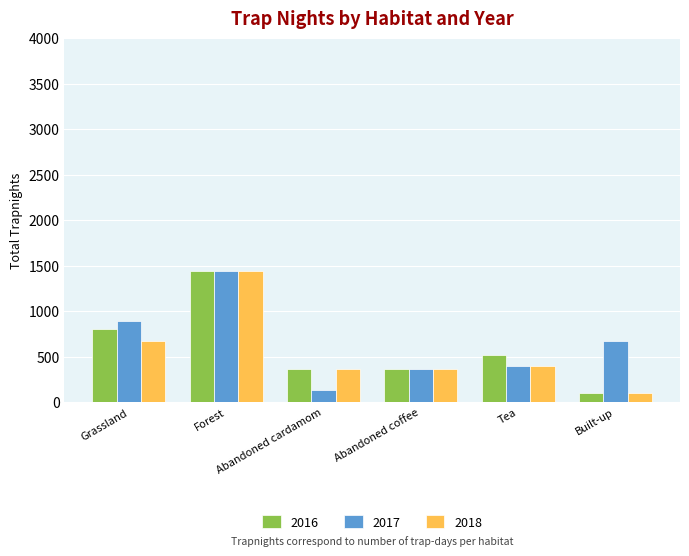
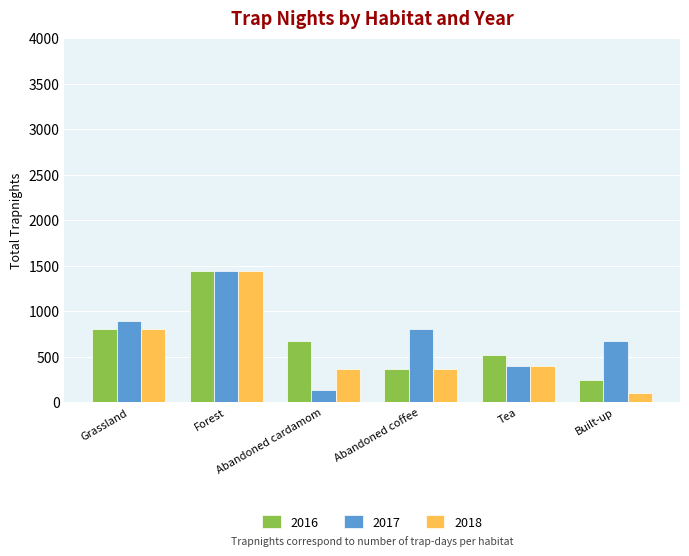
2018, Grassland: 700 -> 800
2016, Abandoned cardamom: 400 -> 700
2017, Abandoned coffee: 400 -> 800
2016, Built-up: 100 -> 200
